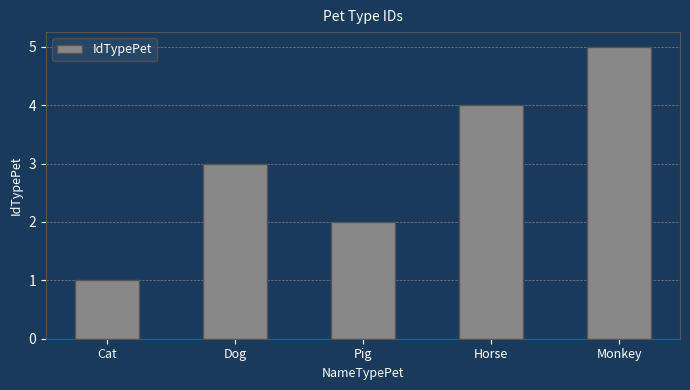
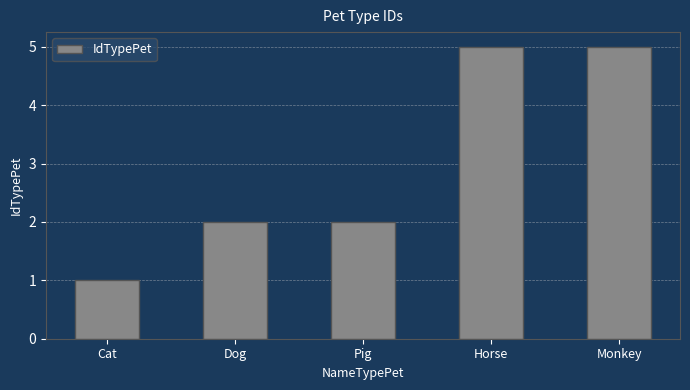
Dog: 3 -> 2
Horse: 4 -> 5
